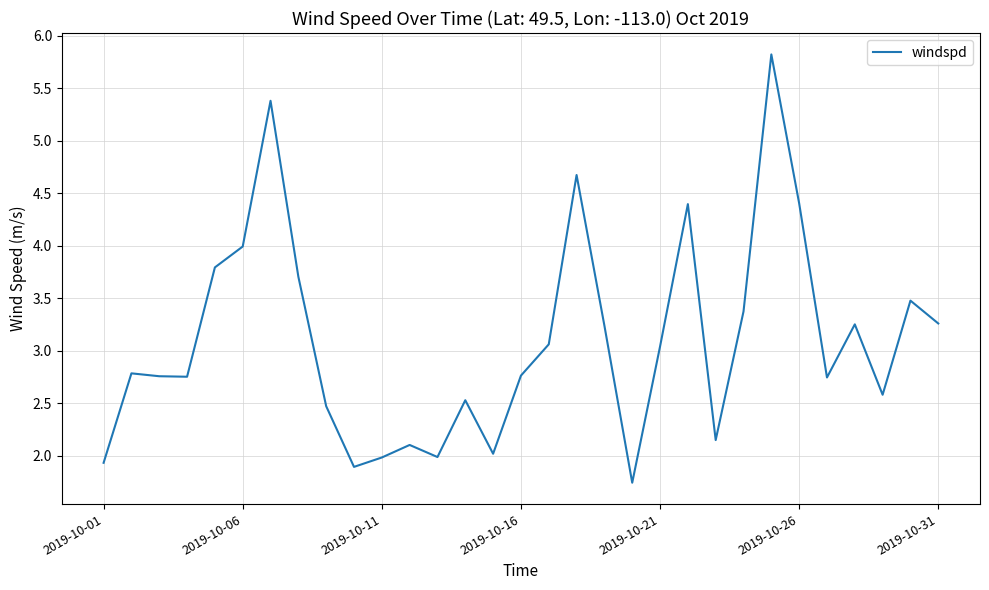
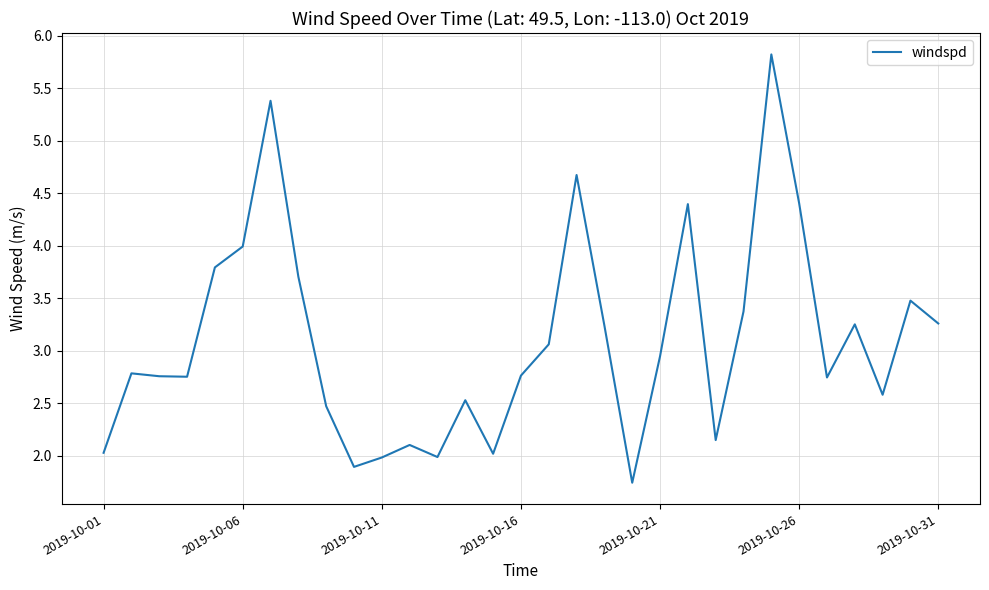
2019-10-01: 1.93 -> 2.03
2019-10-21: 3.04 -> 2.95
